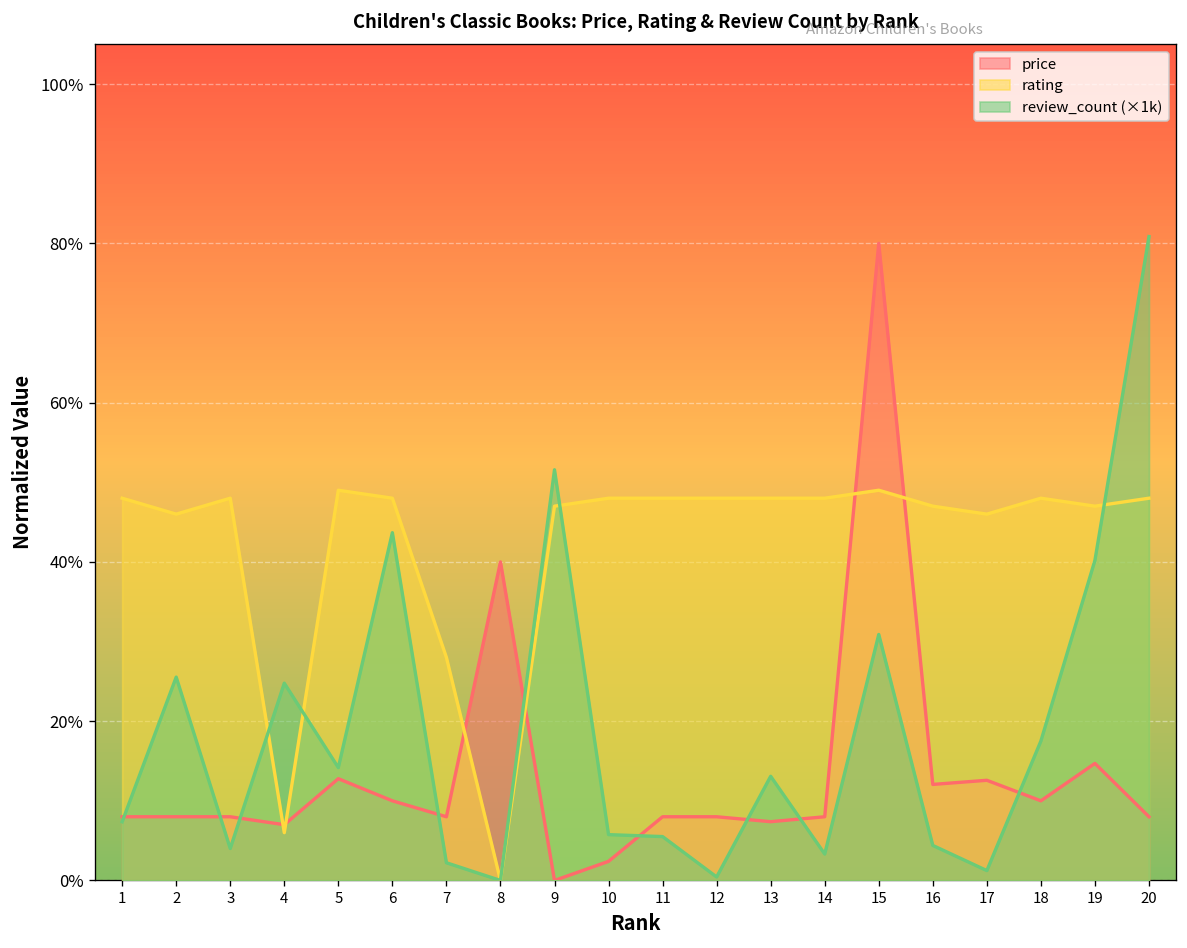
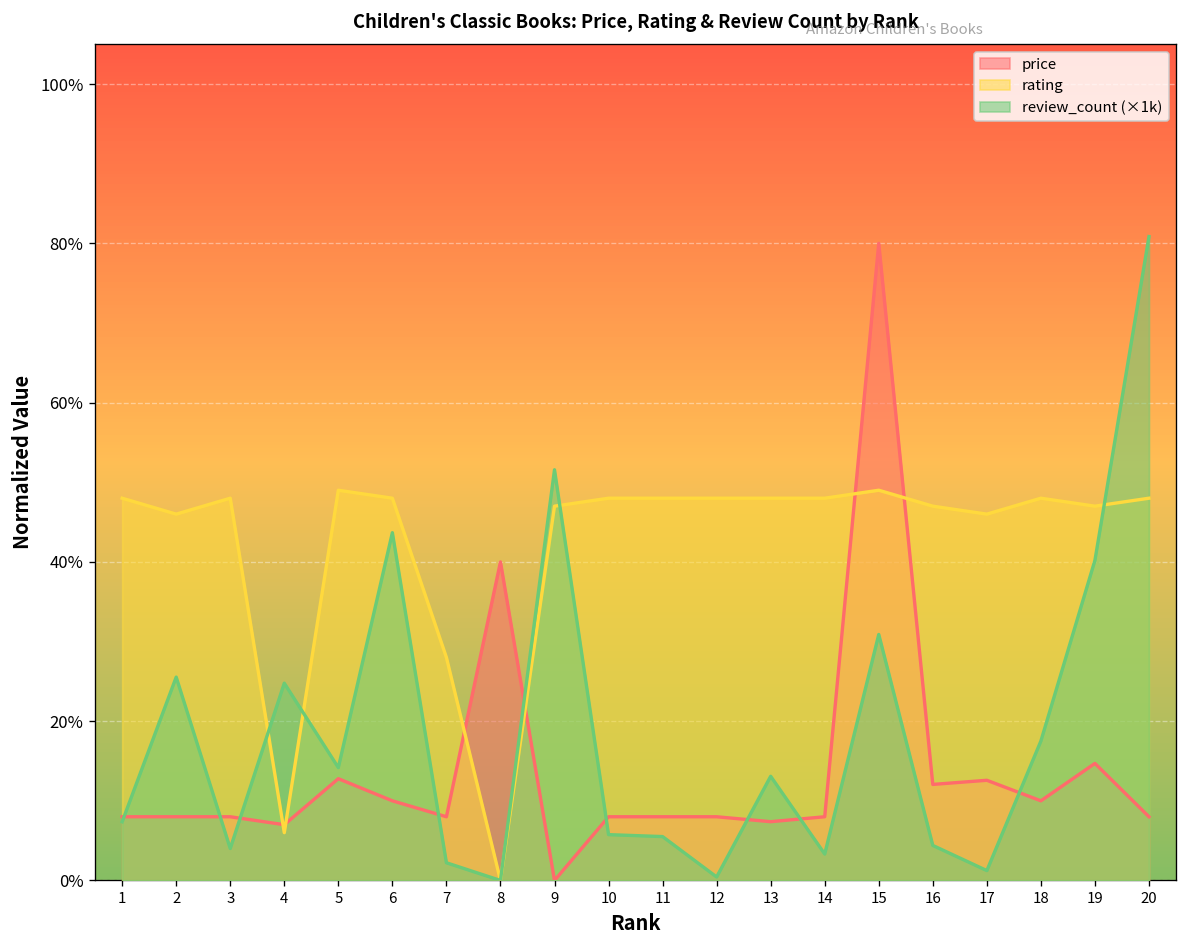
price, 10: 2% -> 8%
